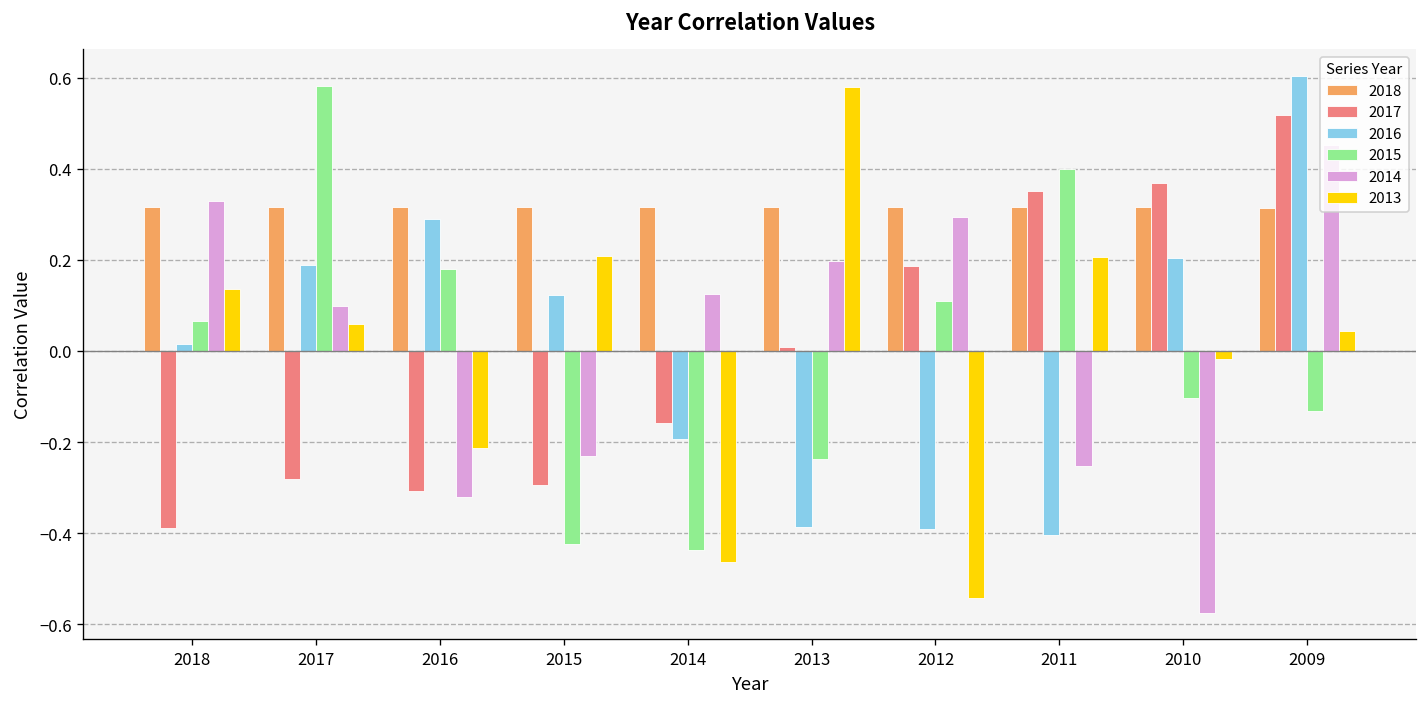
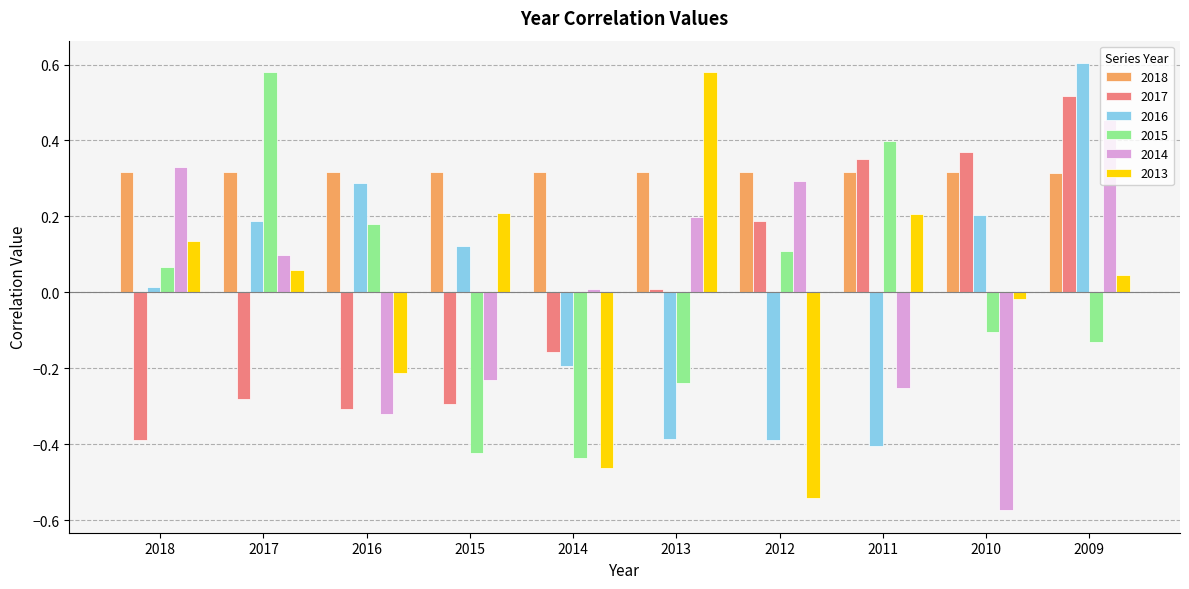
2014, 2014: 0.12 -> 0.01
